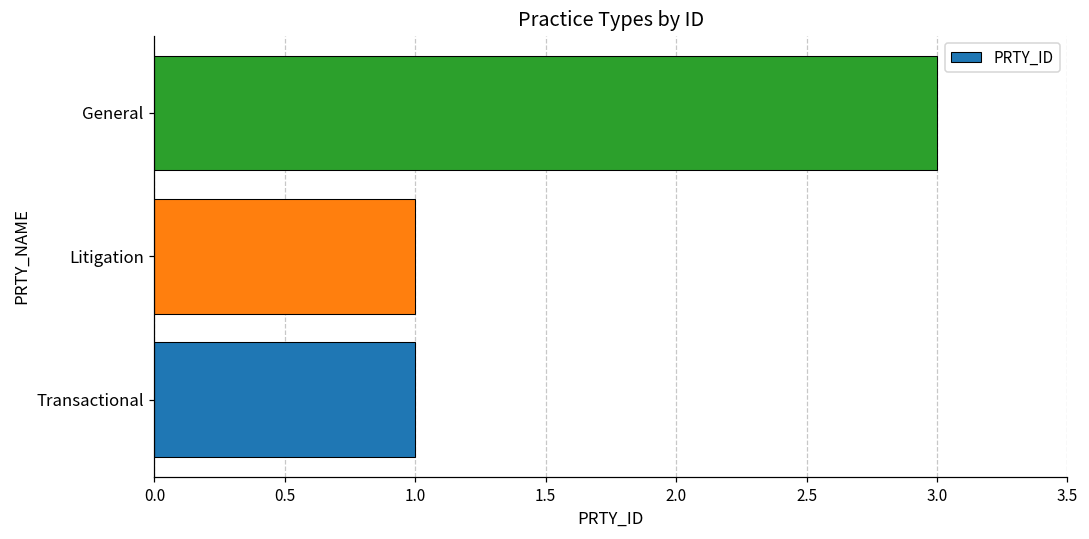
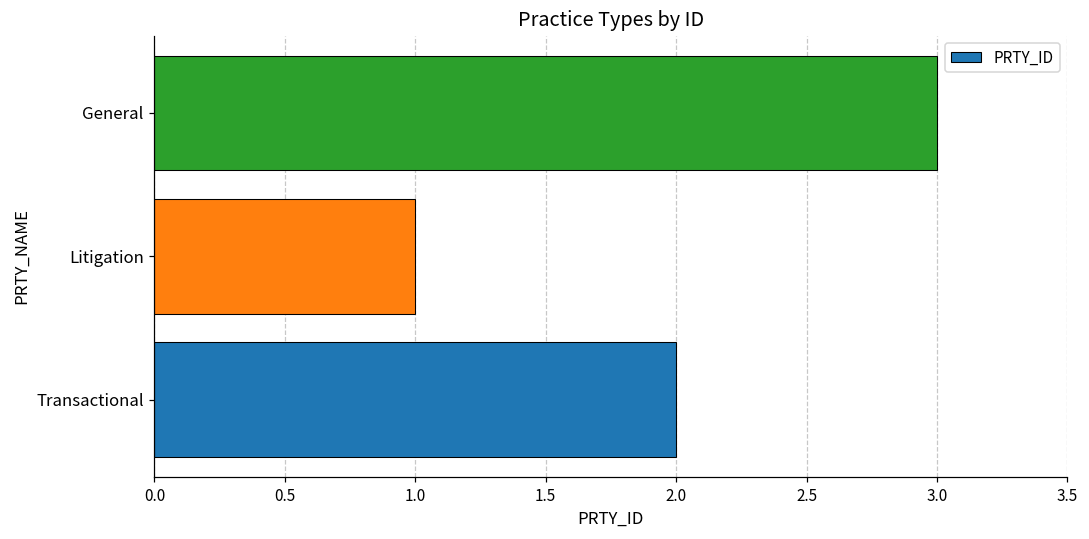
Transactional: 1 -> 2
